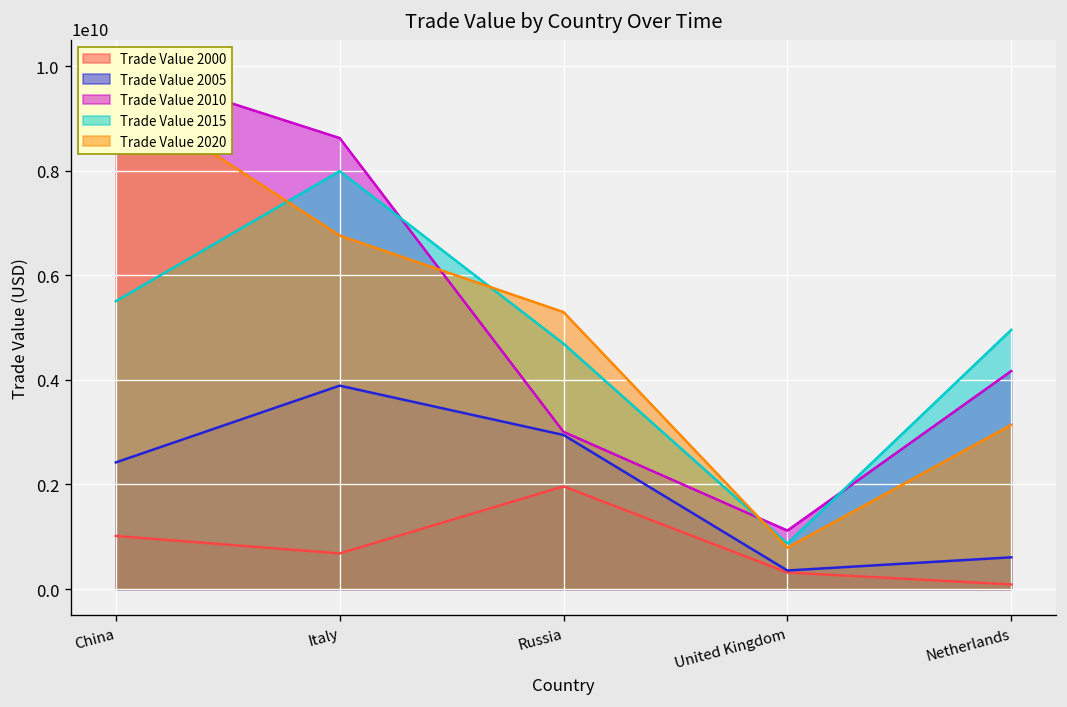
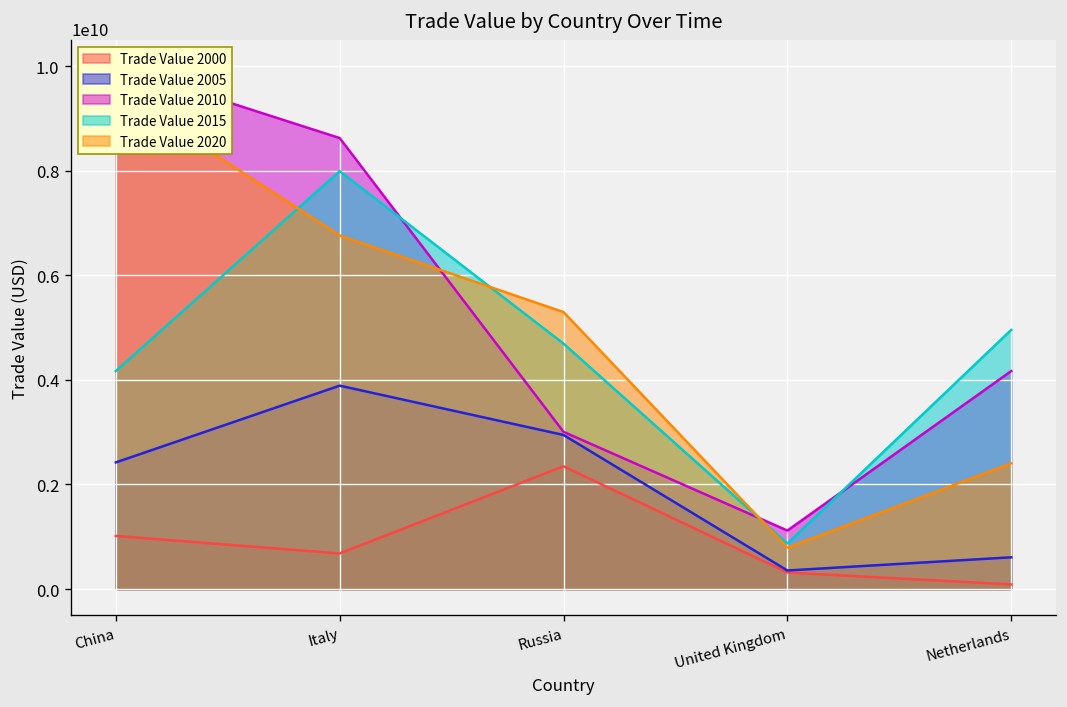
Trade Value 2015, China: 5500000000 -> 4200000000
Trade Value 2000, Russia: 2000000000 -> 2300000000
Trade Value 2020, Netherlands: 3100000000 -> 2400000000
